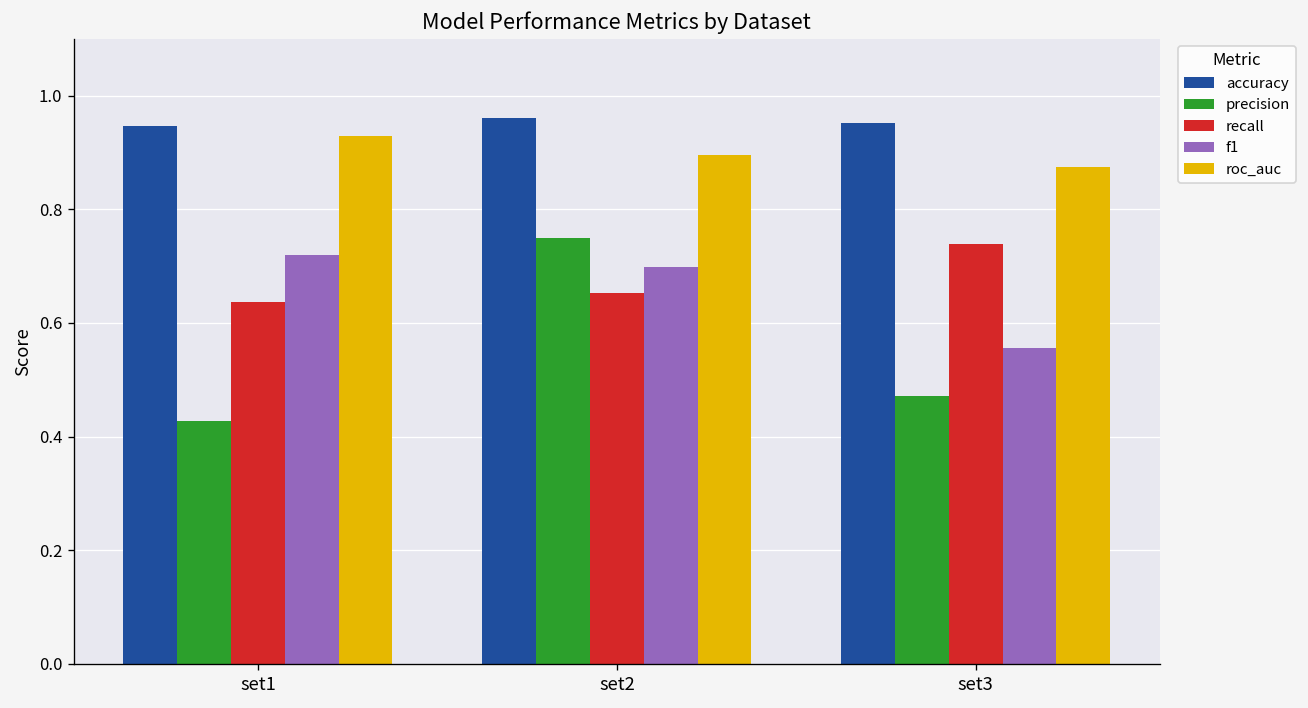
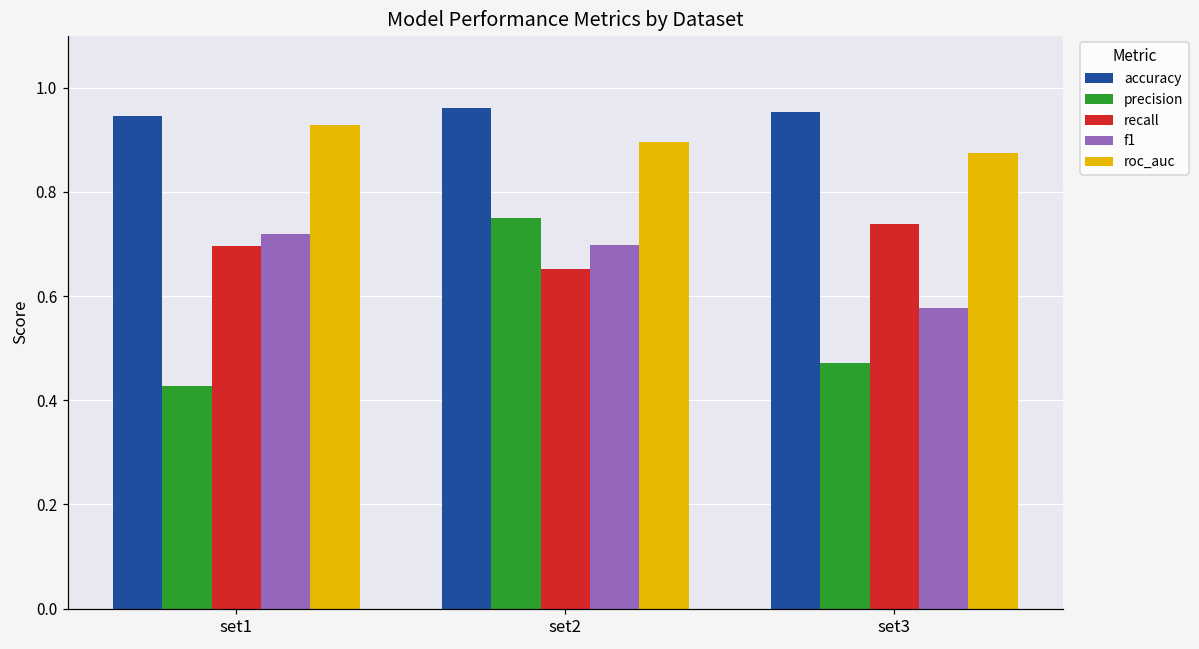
recall, set1: 0.64 -> 0.70
f1, set3: 0.56 -> 0.58
